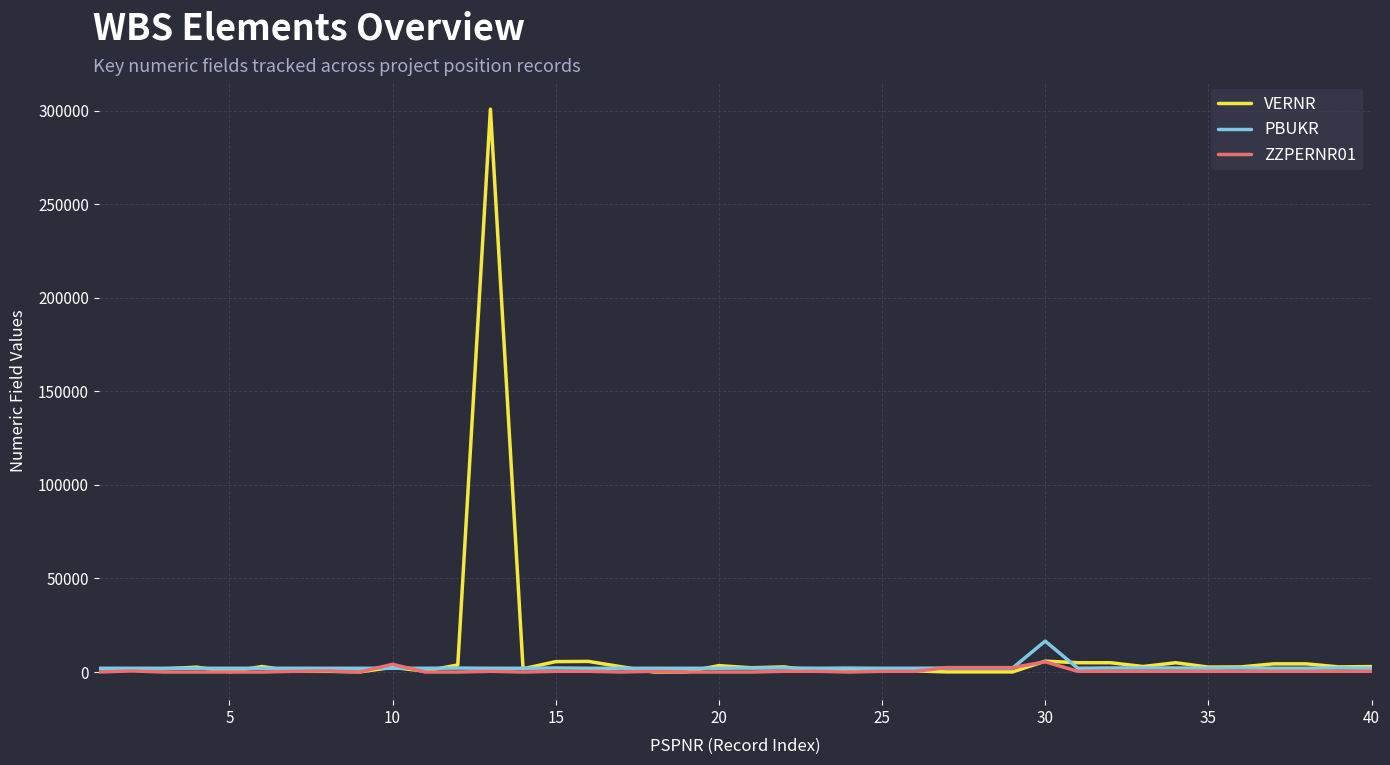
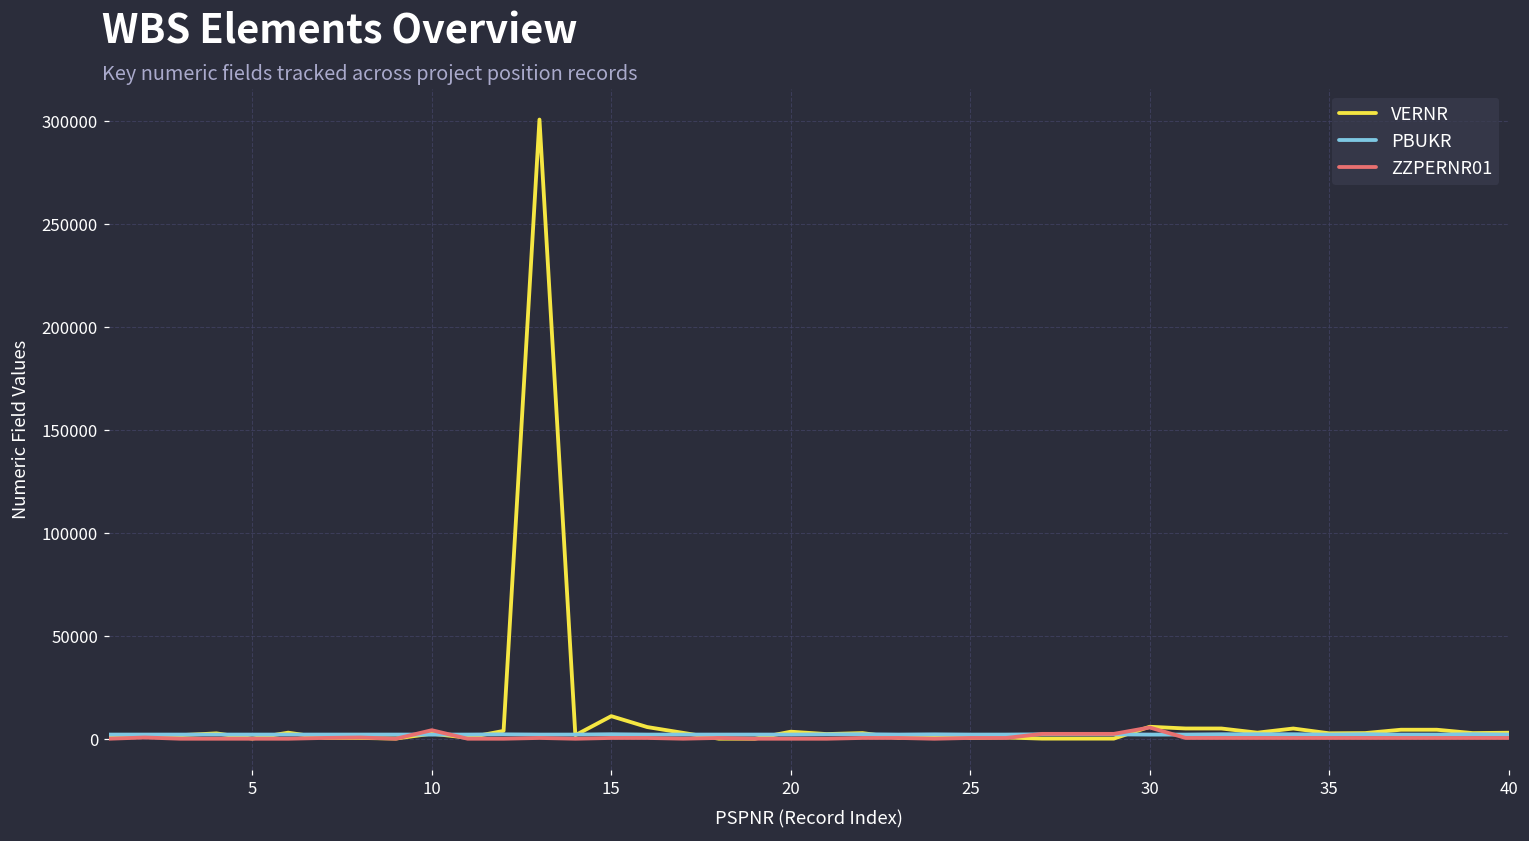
VERNR, 15: 6000 -> 11000
PBUKR, 30: 17000 -> 2000
